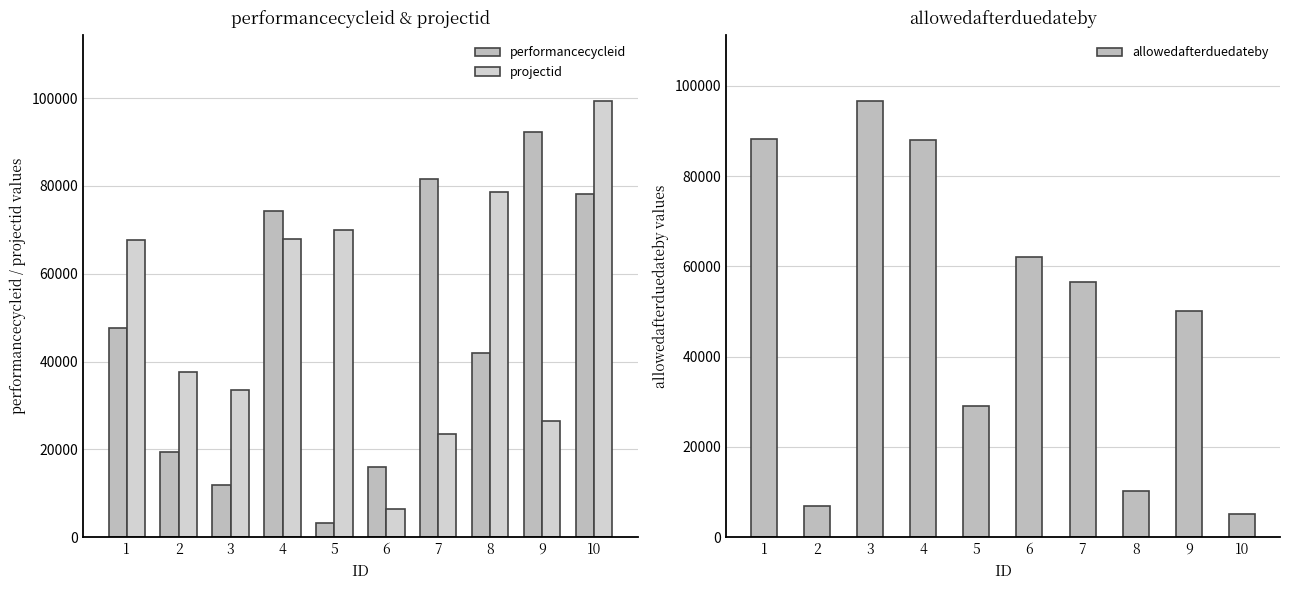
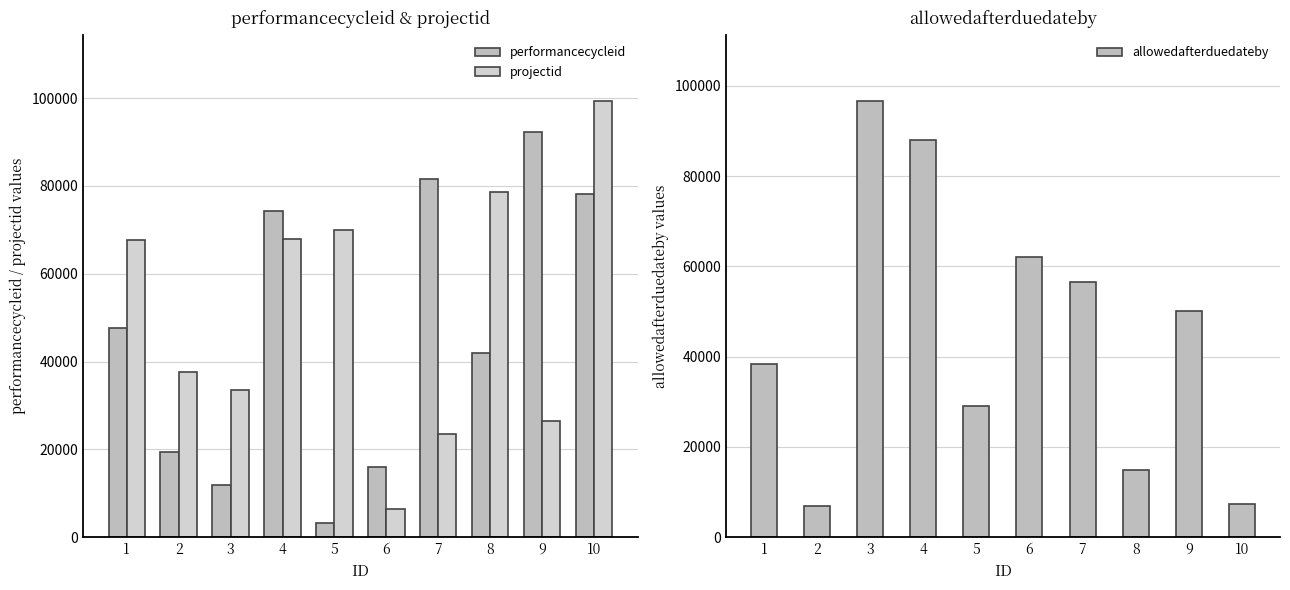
allowedafterduedateby, 1: 88000 -> 38000
allowedafterduedateby, 8: 10000 -> 15000
allowedafterduedateby, 10: 5000 -> 7000
